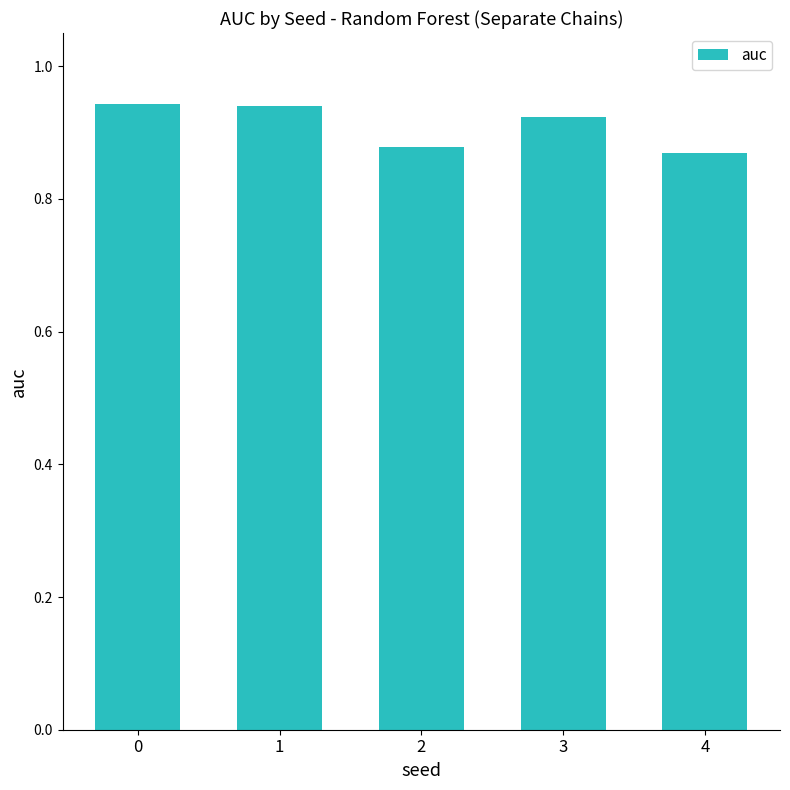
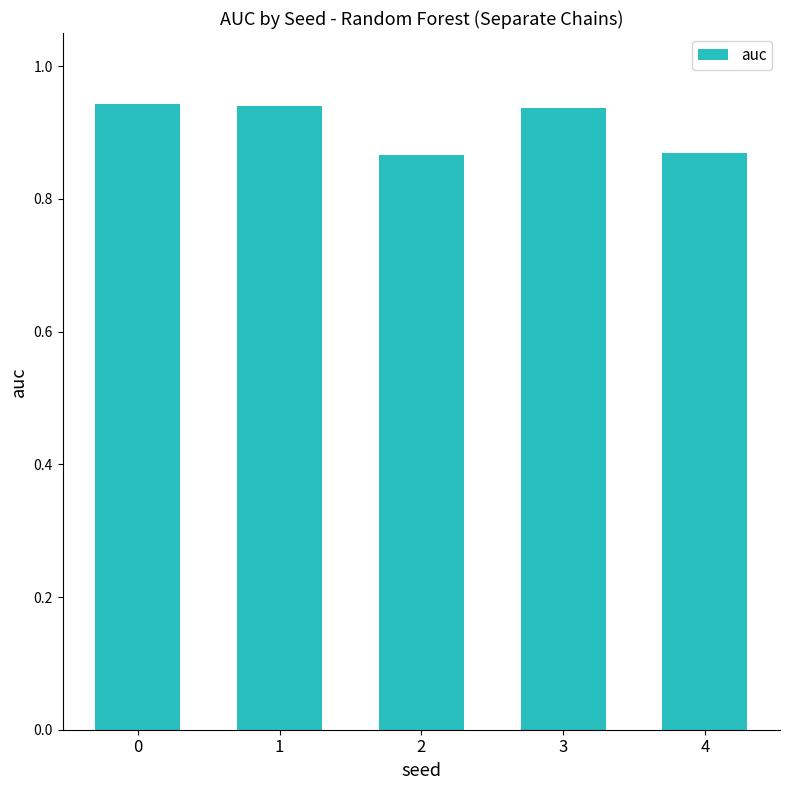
2: 0.88 -> 0.87
3: 0.92 -> 0.94
